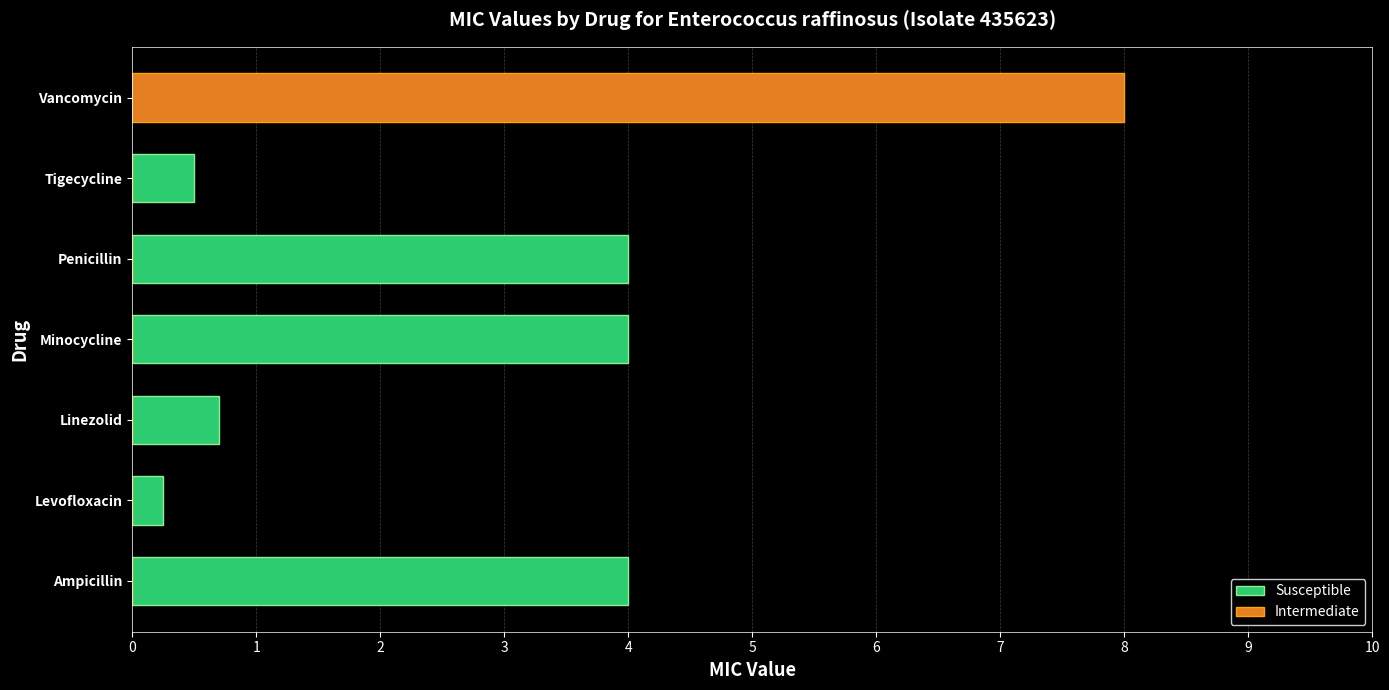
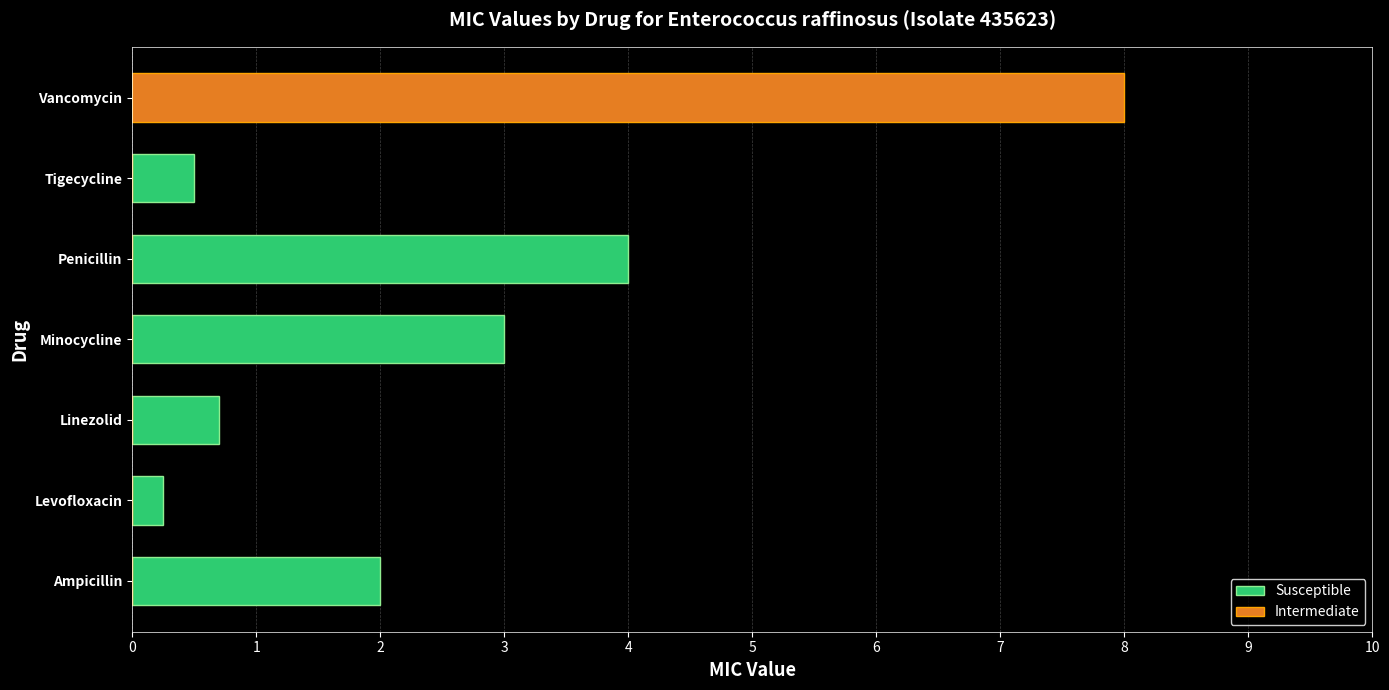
Susceptible, Minocycline: 4 -> 3
Susceptible, Ampicillin: 4 -> 2
